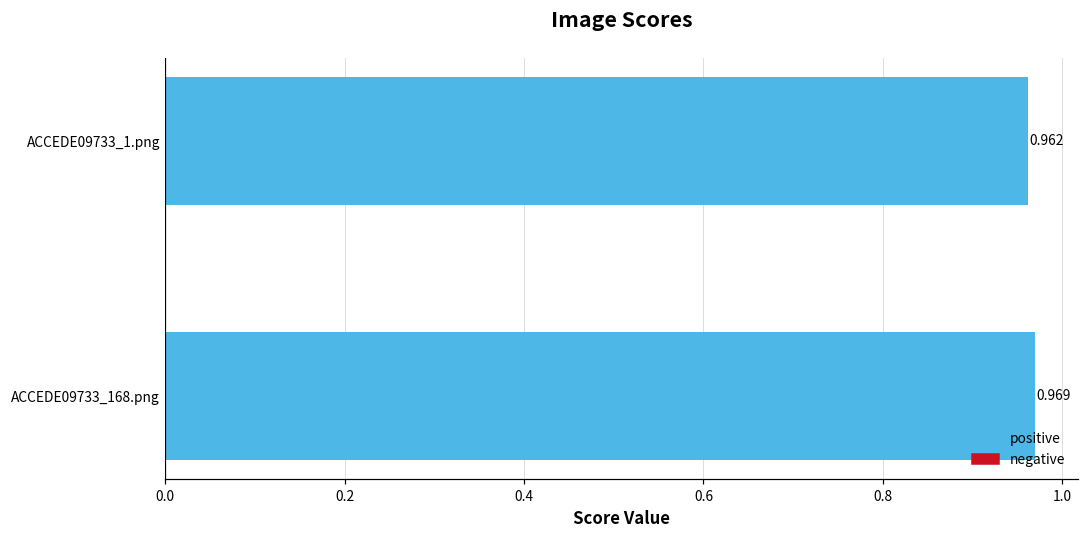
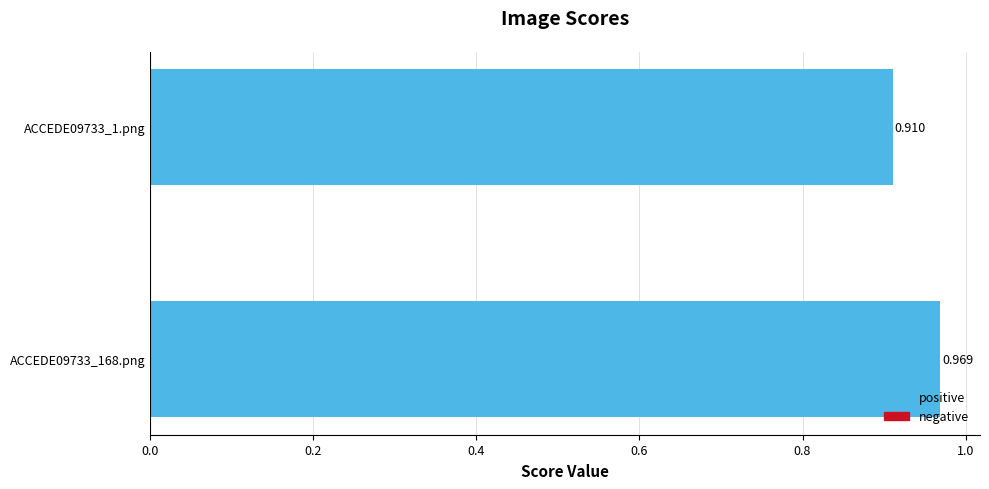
ACCEDE09733_1.png: 0.962 -> 0.910
